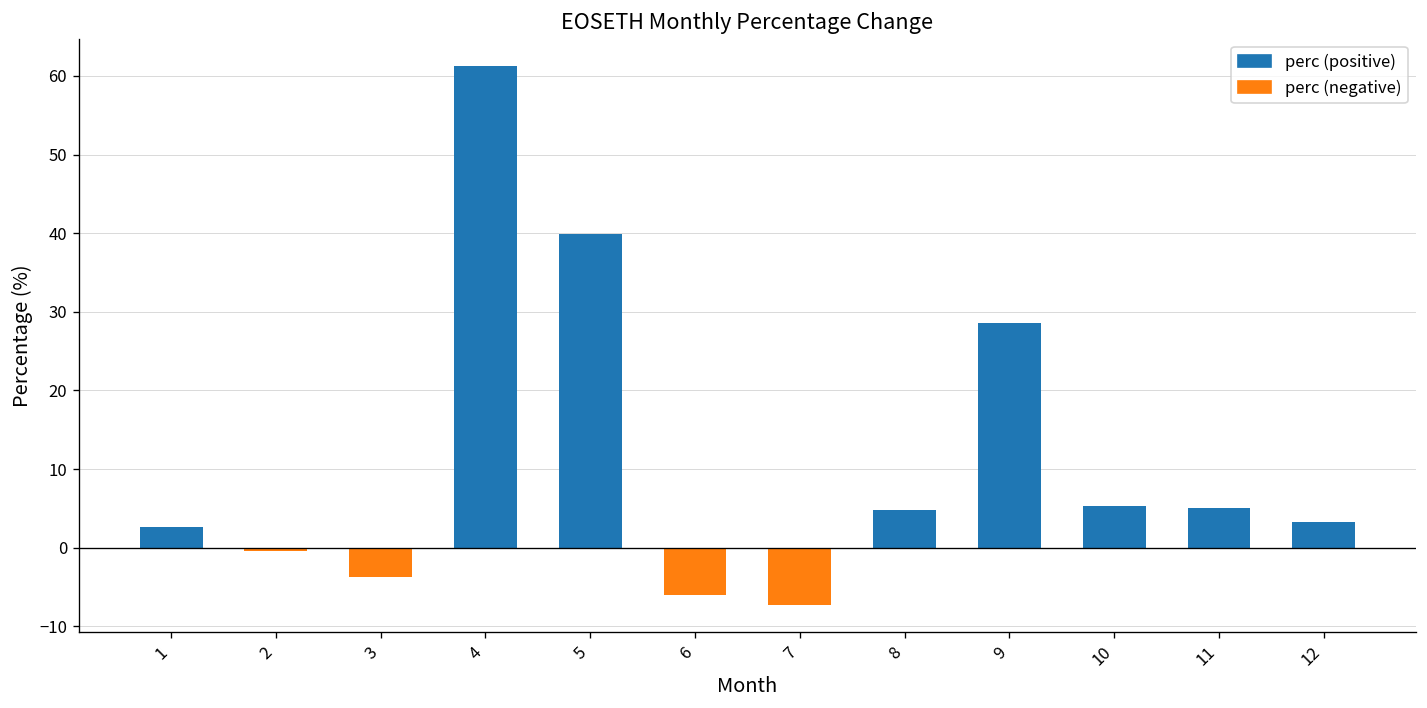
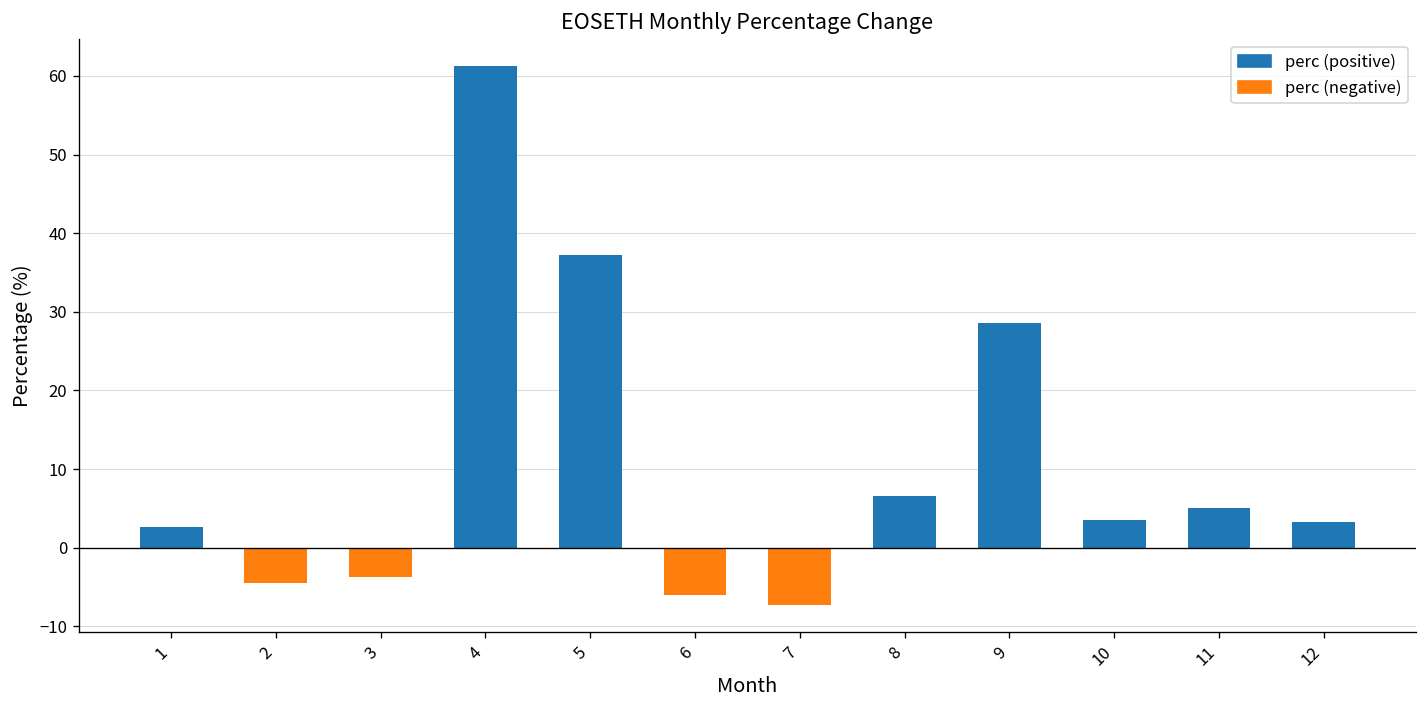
2: 0 -> -4
5: 40 -> 37
8: 5 -> 7
10: 5 -> 4
